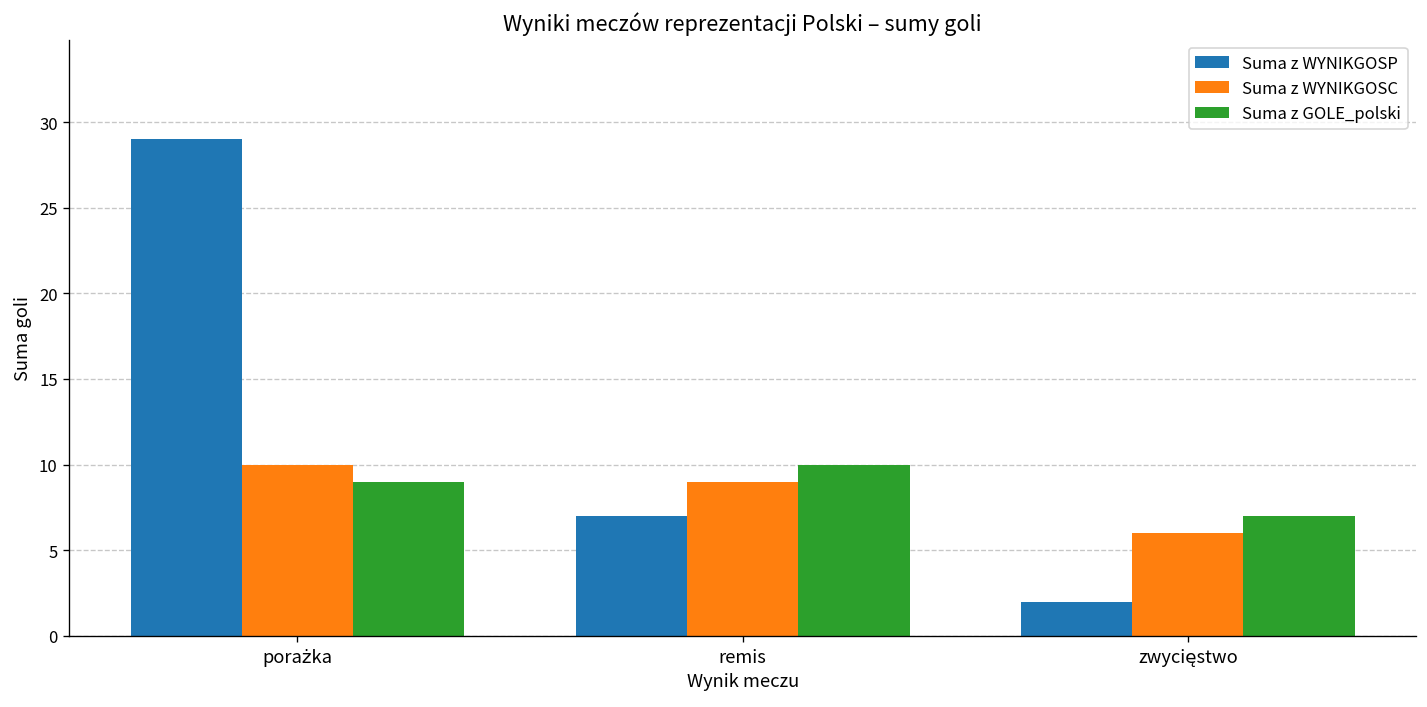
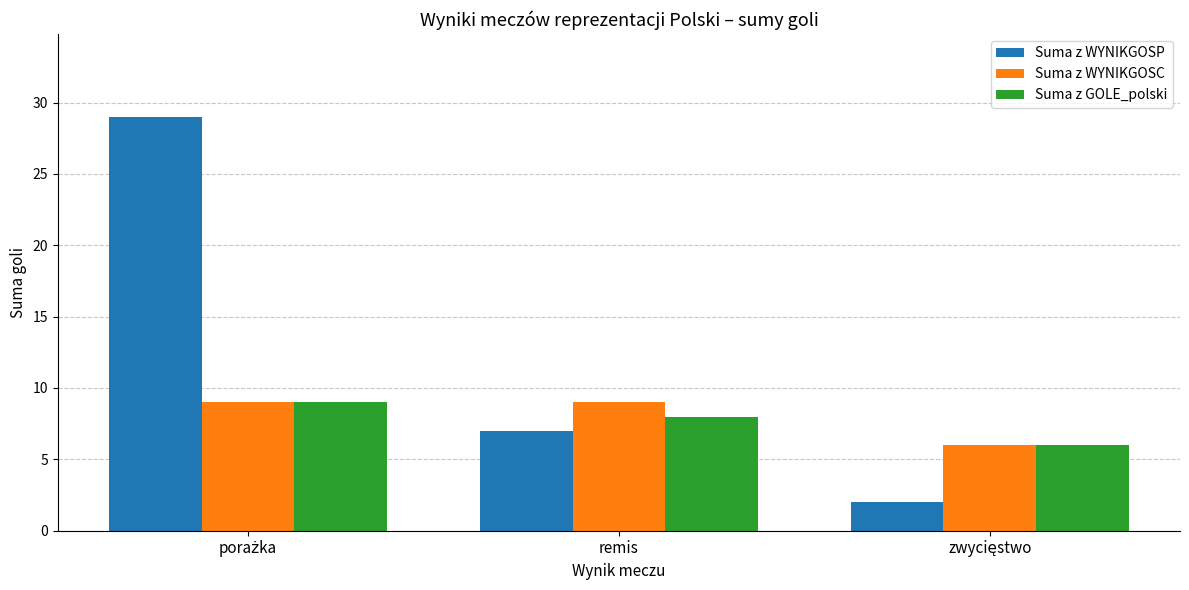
Suma z WYNIKGOSC, porażka: 10 -> 9
Suma z GOLE_polski, remis: 10 -> 8
Suma z GOLE_polski, zwycięstwo: 7 -> 6
